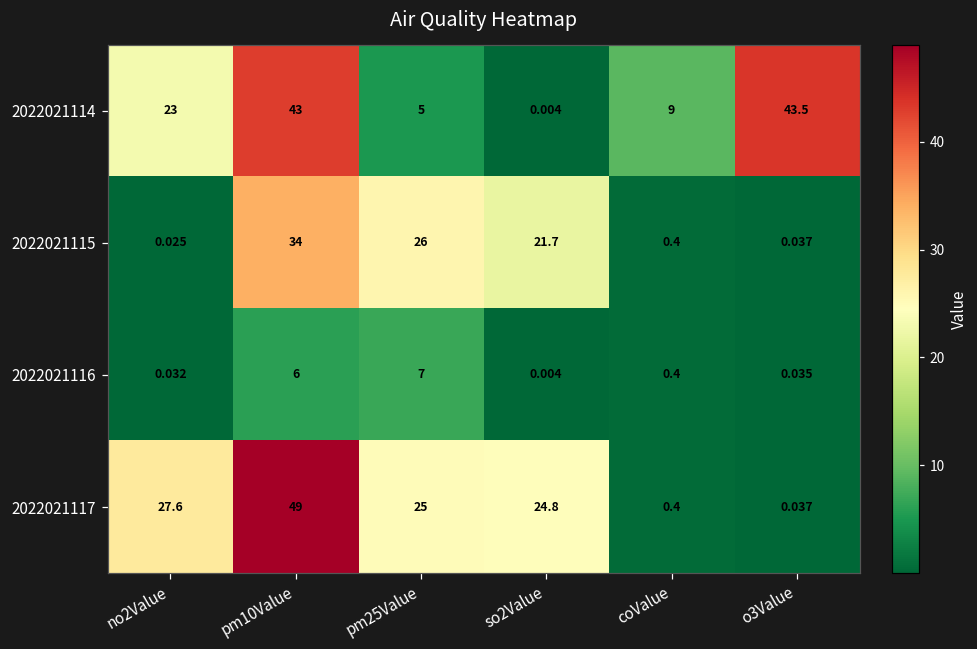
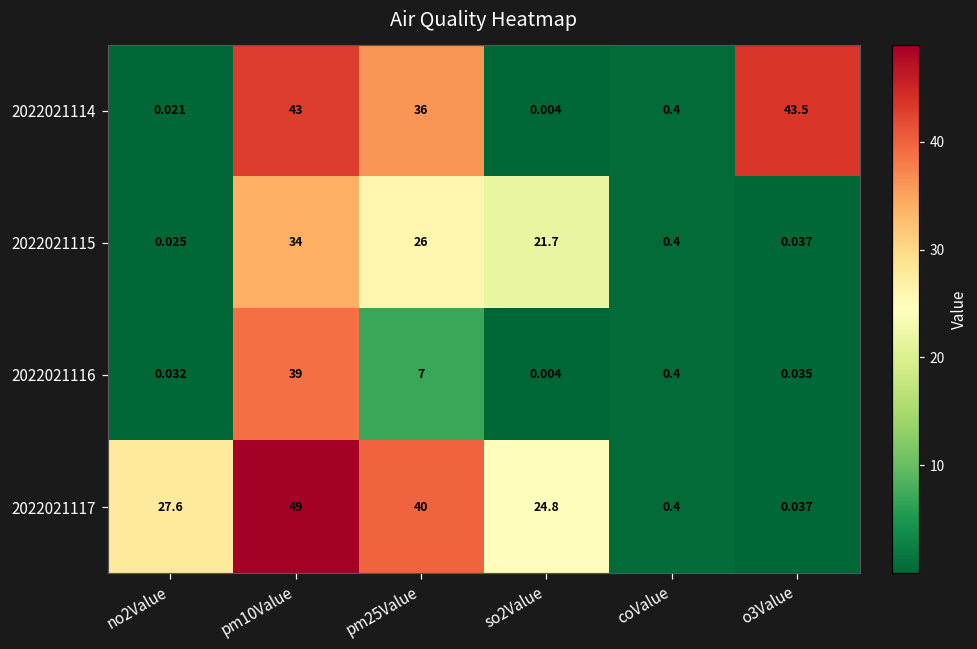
2022021114, no2Value: 23 -> 0.021
2022021114, pm25Value: 5 -> 36
2022021114, coValue: 9 -> 0.4
2022021116, pm10Value: 6 -> 39
2022021117, pm25Value: 25 -> 40
